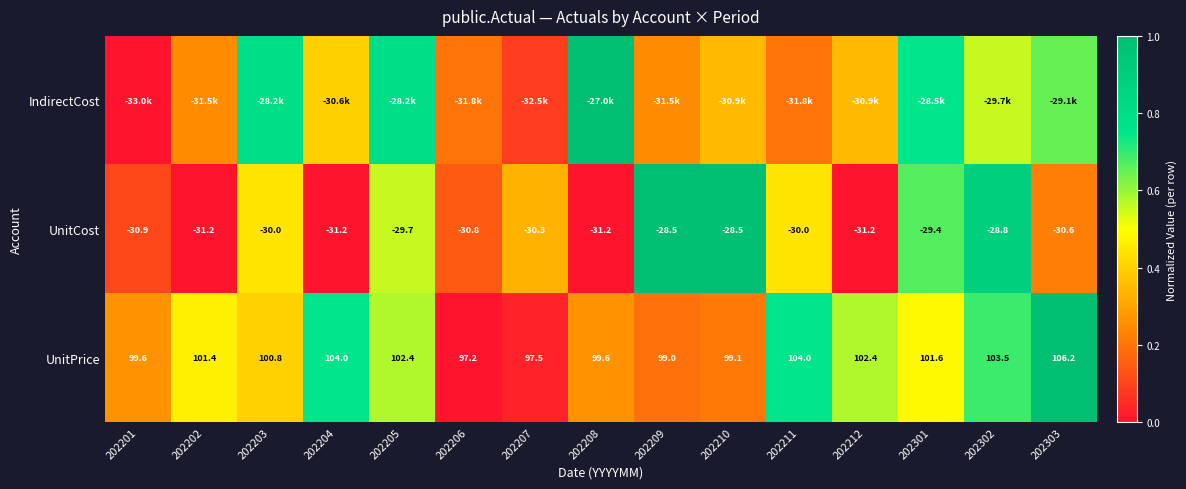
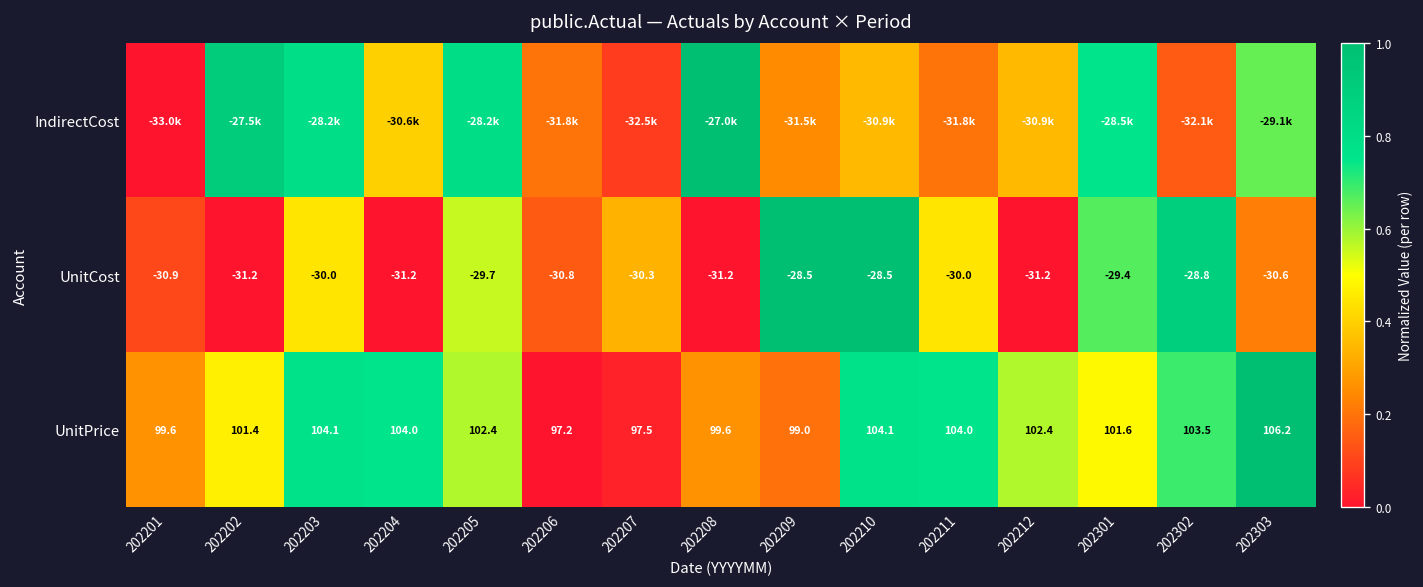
IndirectCost, 202202: -31.5k -> -27.5k
IndirectCost, 202302: -29.7k -> -32.1k
UnitPrice, 202203: 100.8 -> 104.1
UnitPrice, 202210: 99.1 -> 104.1
